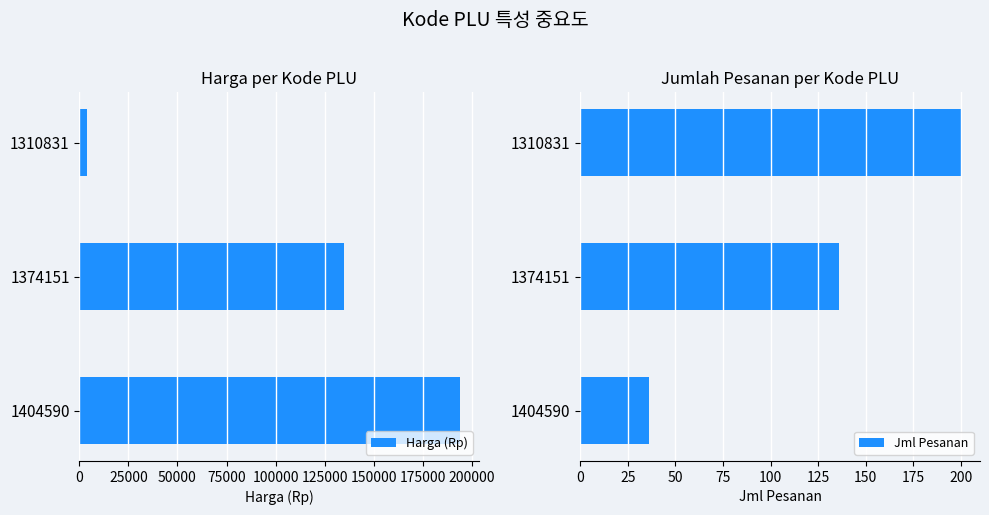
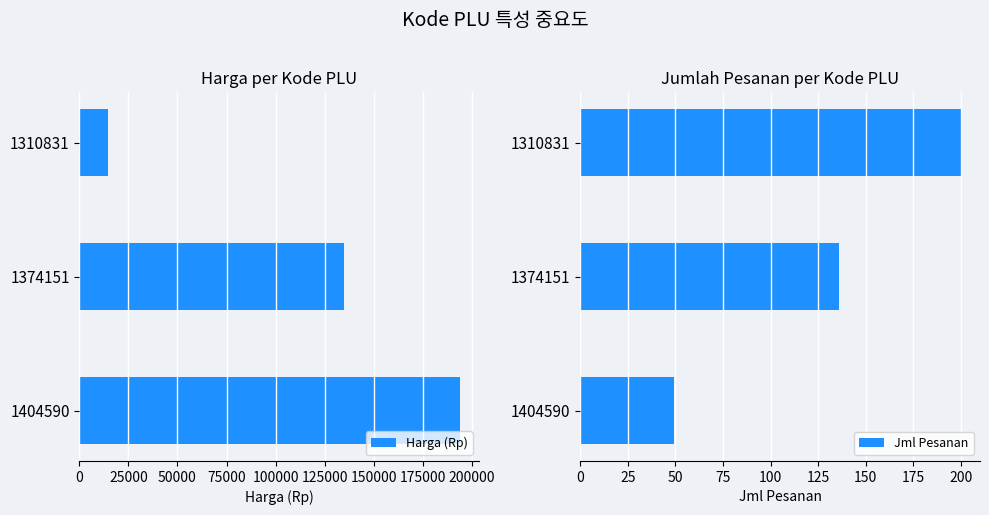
Harga per Kode PLU, 1310831: 4000 -> 15000
Jumlah Pesanan per Kode PLU, 1404590: 36 -> 49
